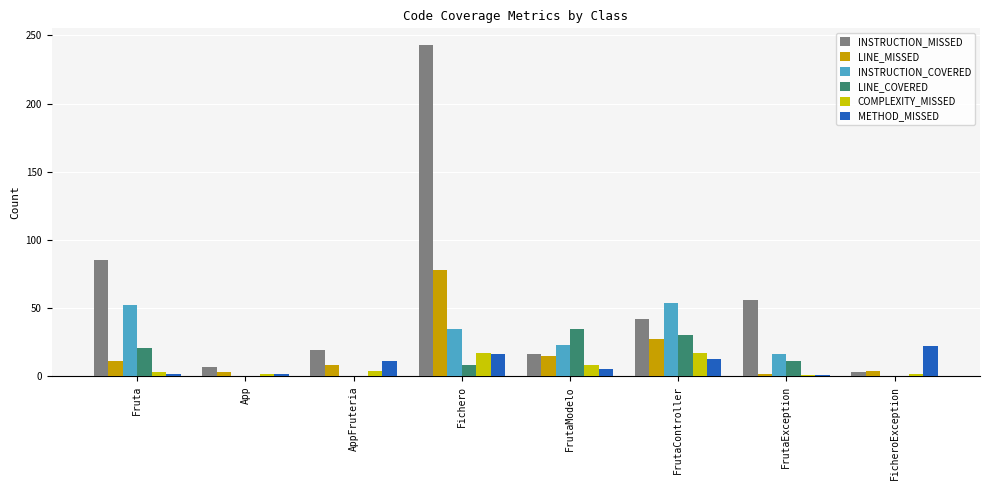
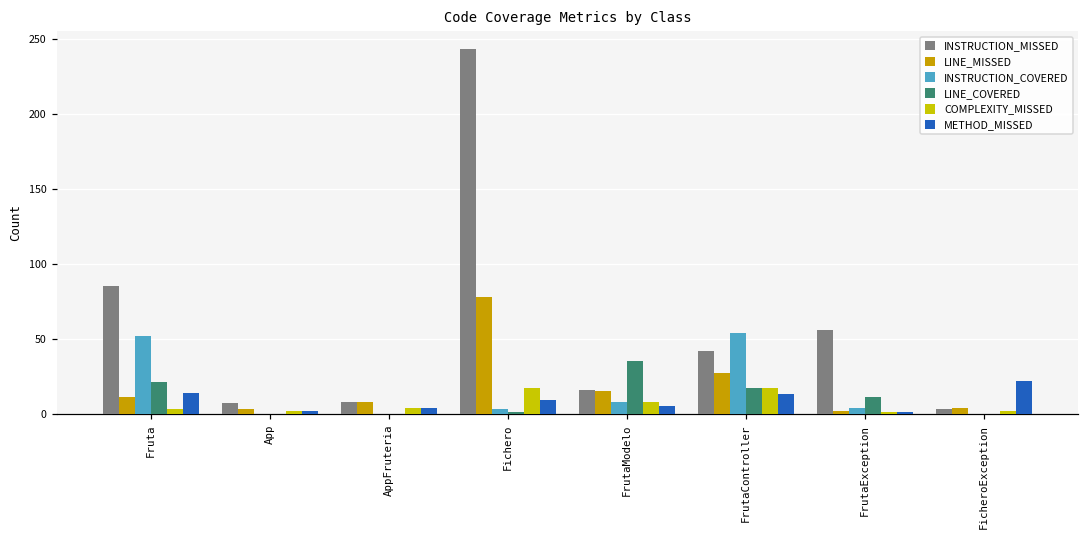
METHOD_MISSED, Fruta: 2 -> 14
INSTRUCTION_MISSED, AppFruteria: 19 -> 8
METHOD_MISSED, AppFruteria: 11 -> 4
INSTRUCTION_COVERED, Fichero: 35 -> 3
LINE_COVERED, Fichero: 8 -> 1
METHOD_MISSED, Fichero: 16 -> 9
INSTRUCTION_COVERED, FrutaModelo: 23 -> 8
LINE_COVERED, FrutaController: 30 -> 17
INSTRUCTION_COVERED, FrutaException: 16 -> 4
